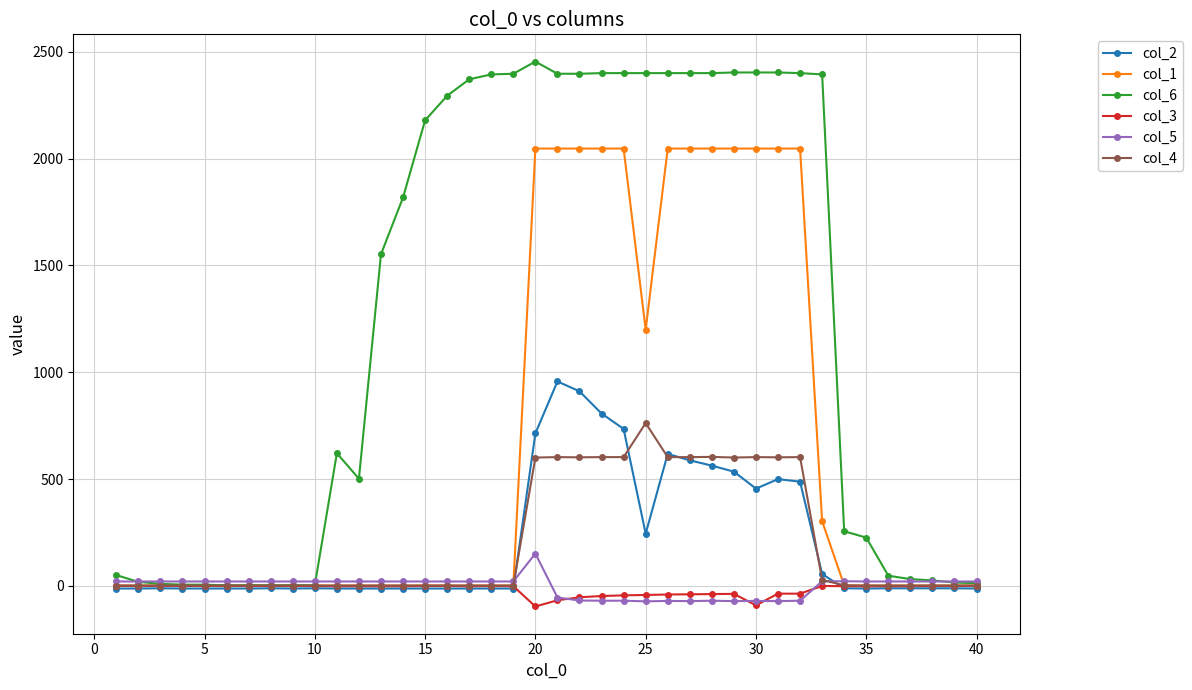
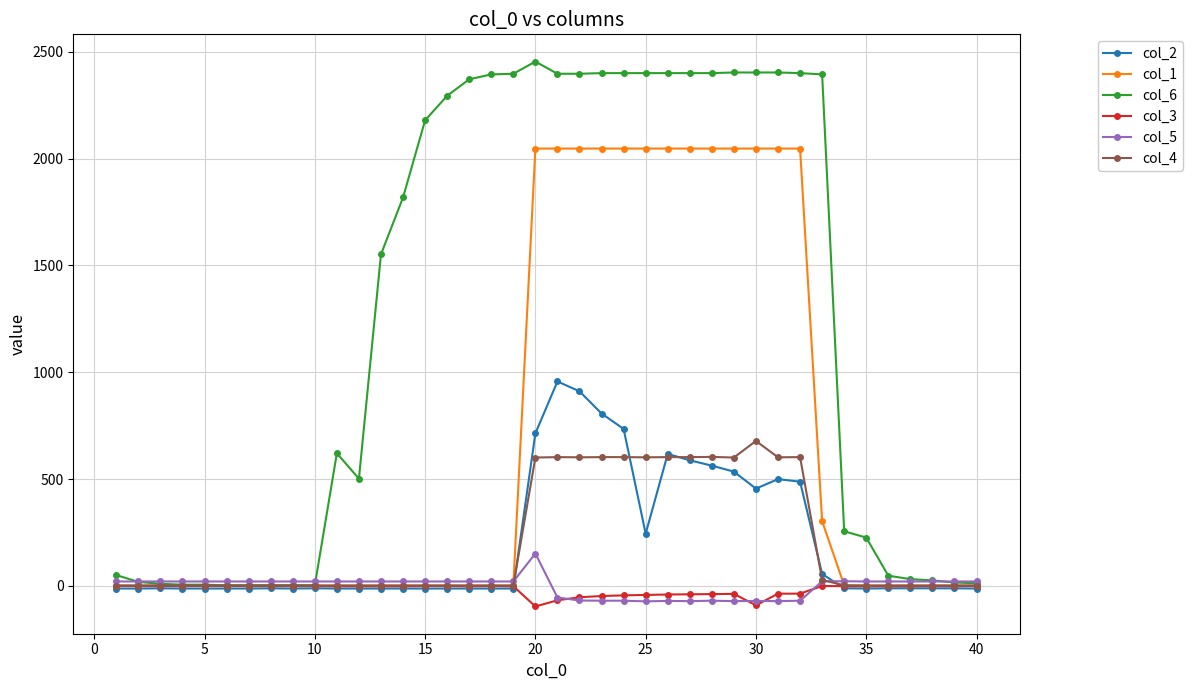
col_1, 25: 1200 -> 2050
col_4, 25: 760 -> 600
col_4, 30: 600 -> 680
